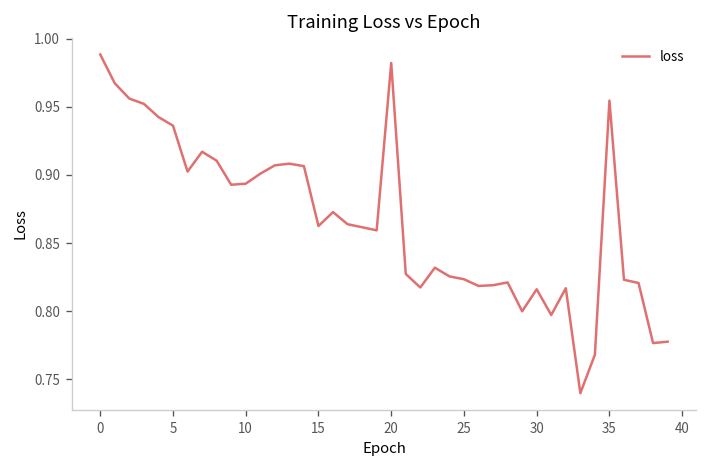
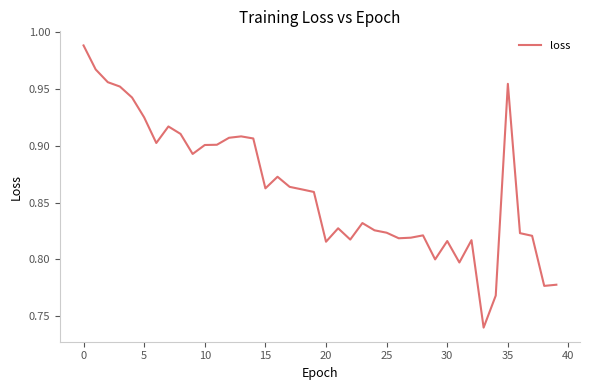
5: 0.936 -> 0.925
10: 0.894 -> 0.901
20: 0.982 -> 0.816
